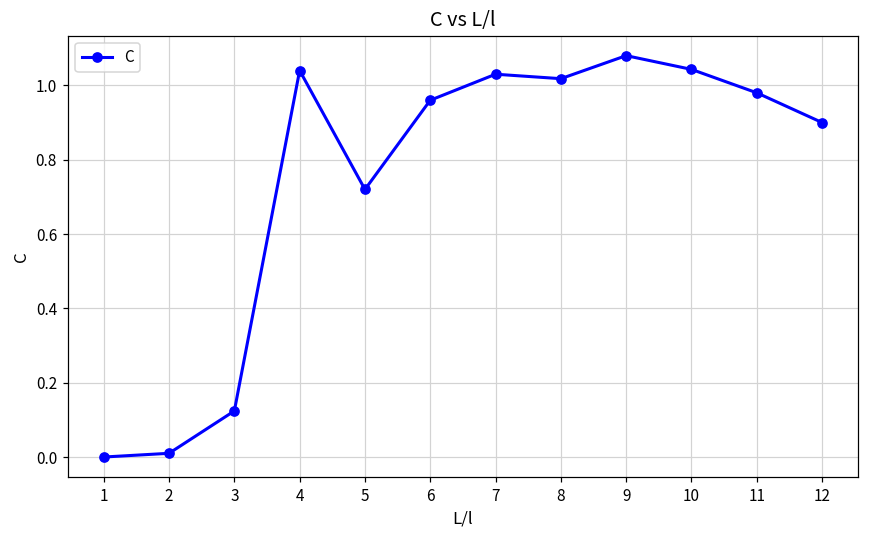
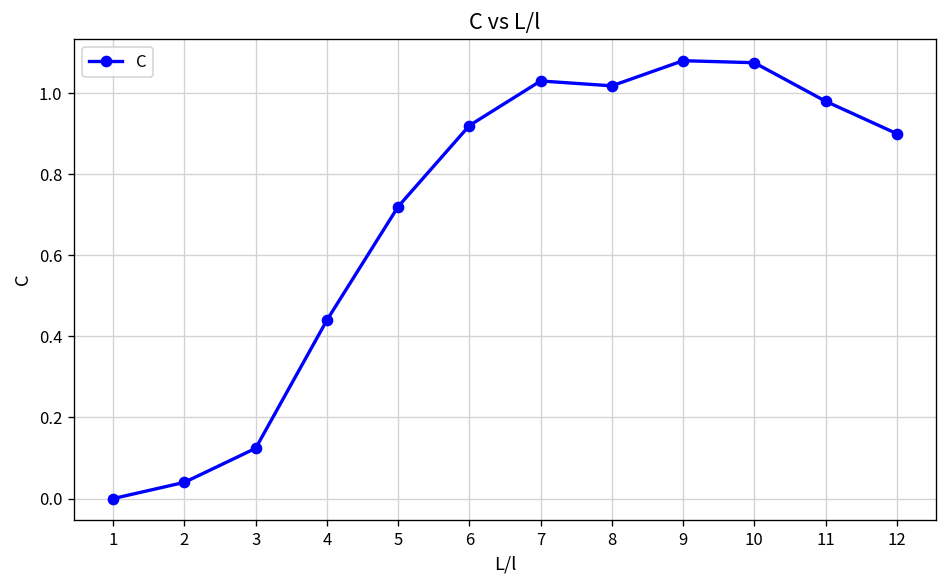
2: 0.01 -> 0.04
4: 1.04 -> 0.44
6: 0.96 -> 0.92
10: 1.04 -> 1.08
